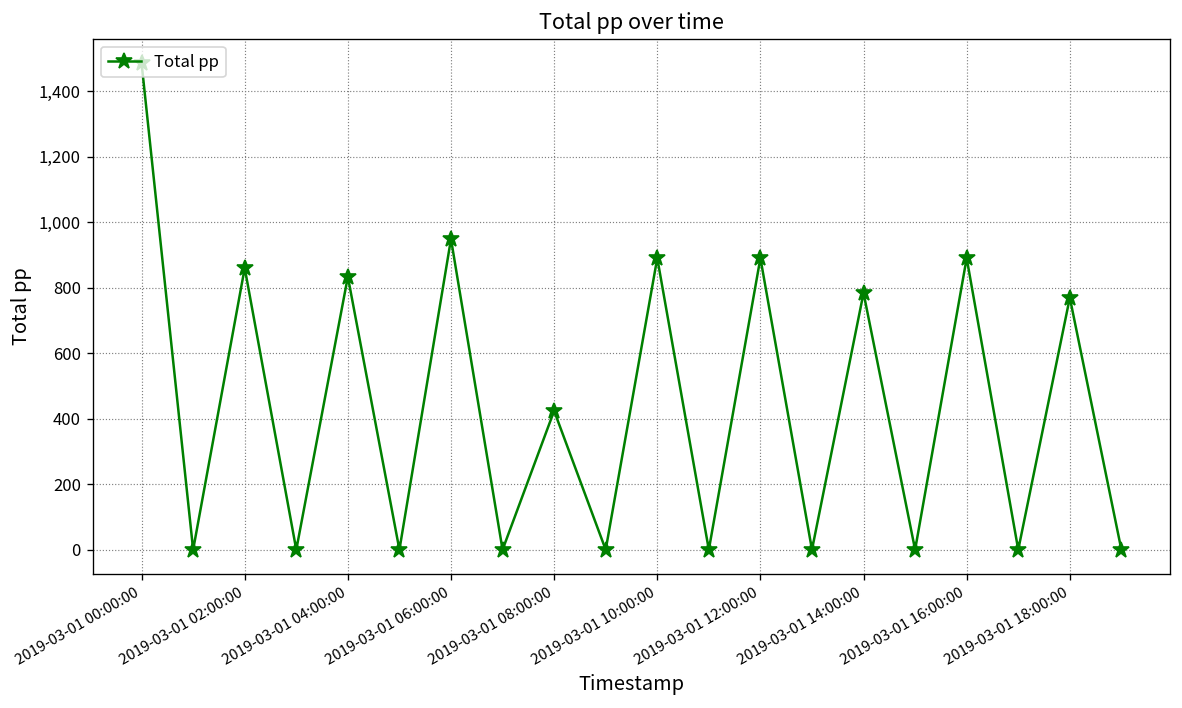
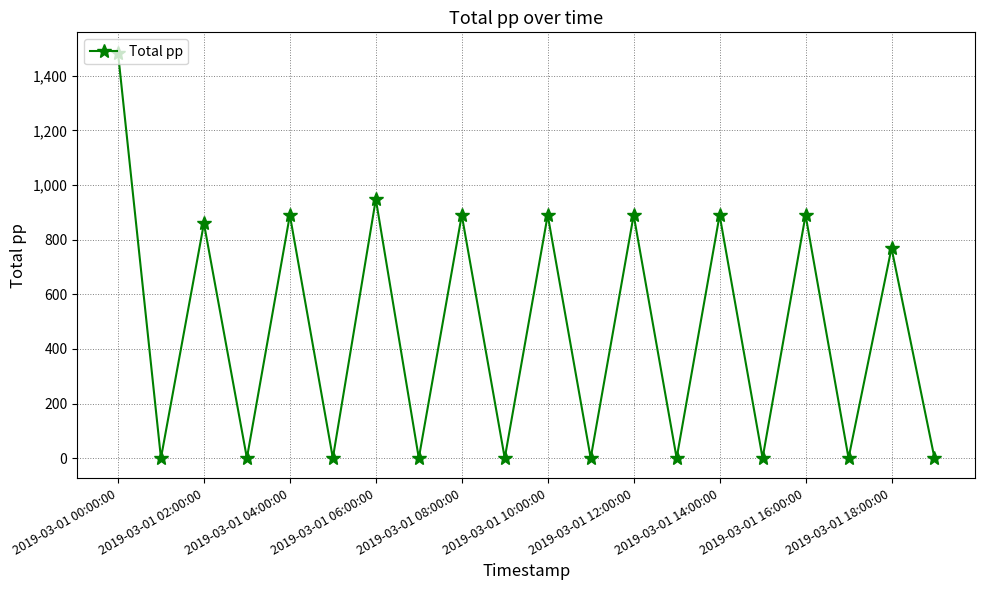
2019-03-01 04:00:00: 830 -> 890
2019-03-01 08:00:00: 420 -> 890
2019-03-01 14:00:00: 780 -> 890
